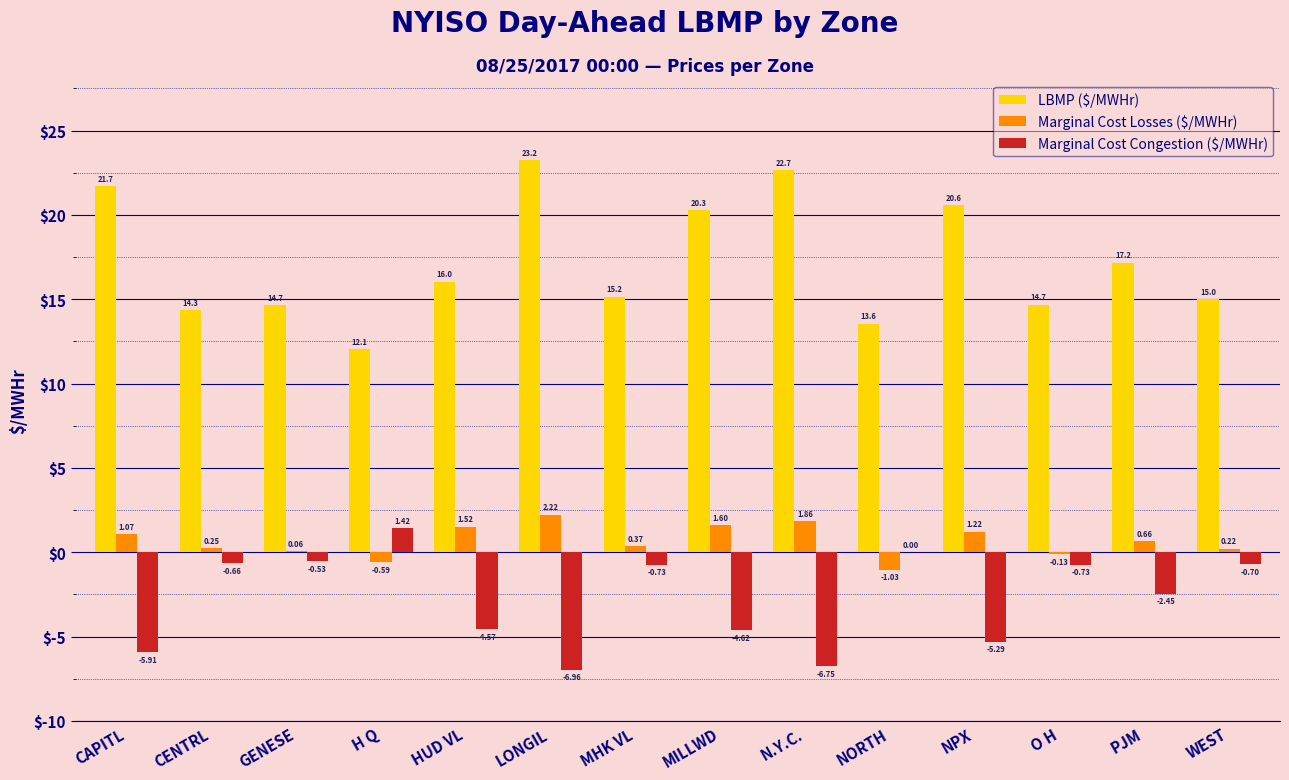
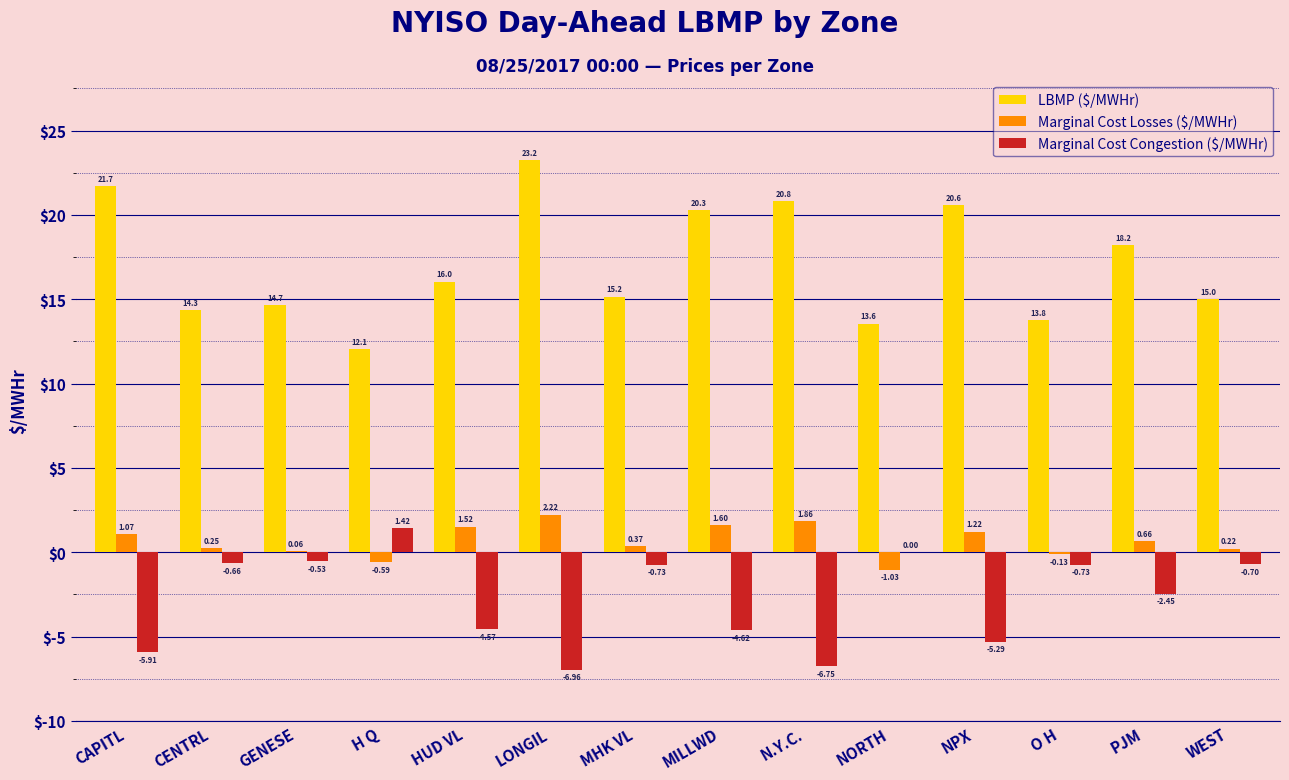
LBMP ($/MWHr), N.Y.C.: 22.7 -> 20.8
LBMP ($/MWHr), O H: 14.7 -> 13.8
LBMP ($/MWHr), PJM: 17.2 -> 18.2
